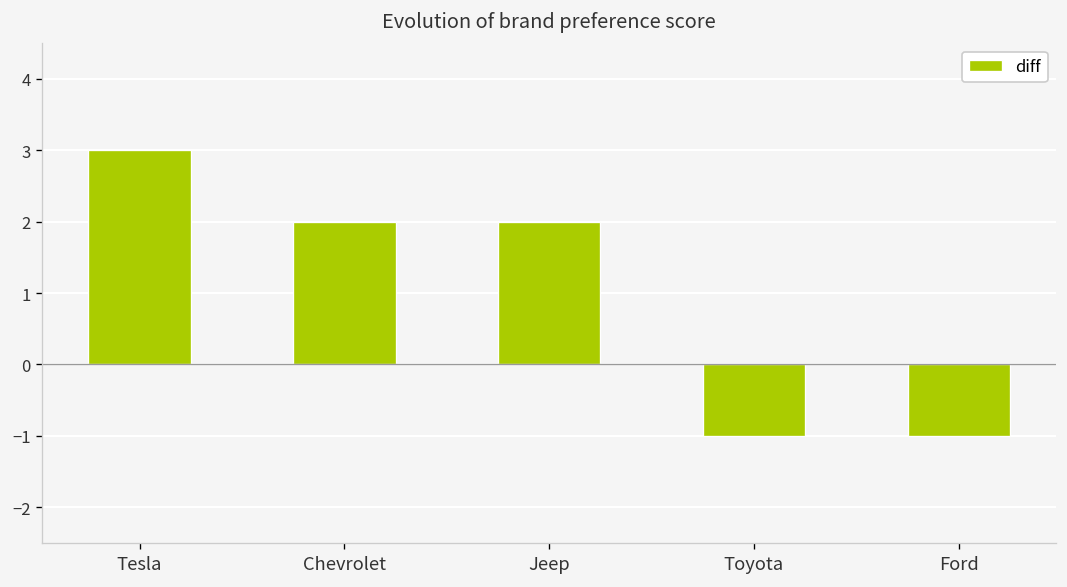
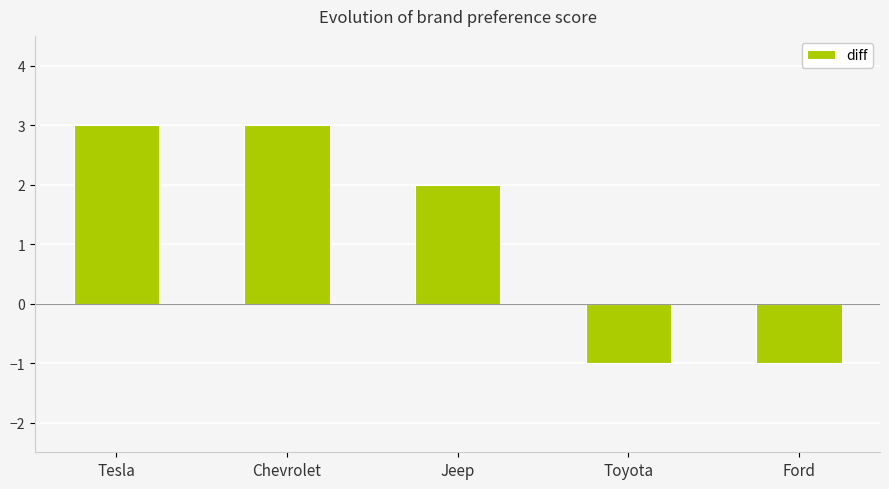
Chevrolet: 2 -> 3
